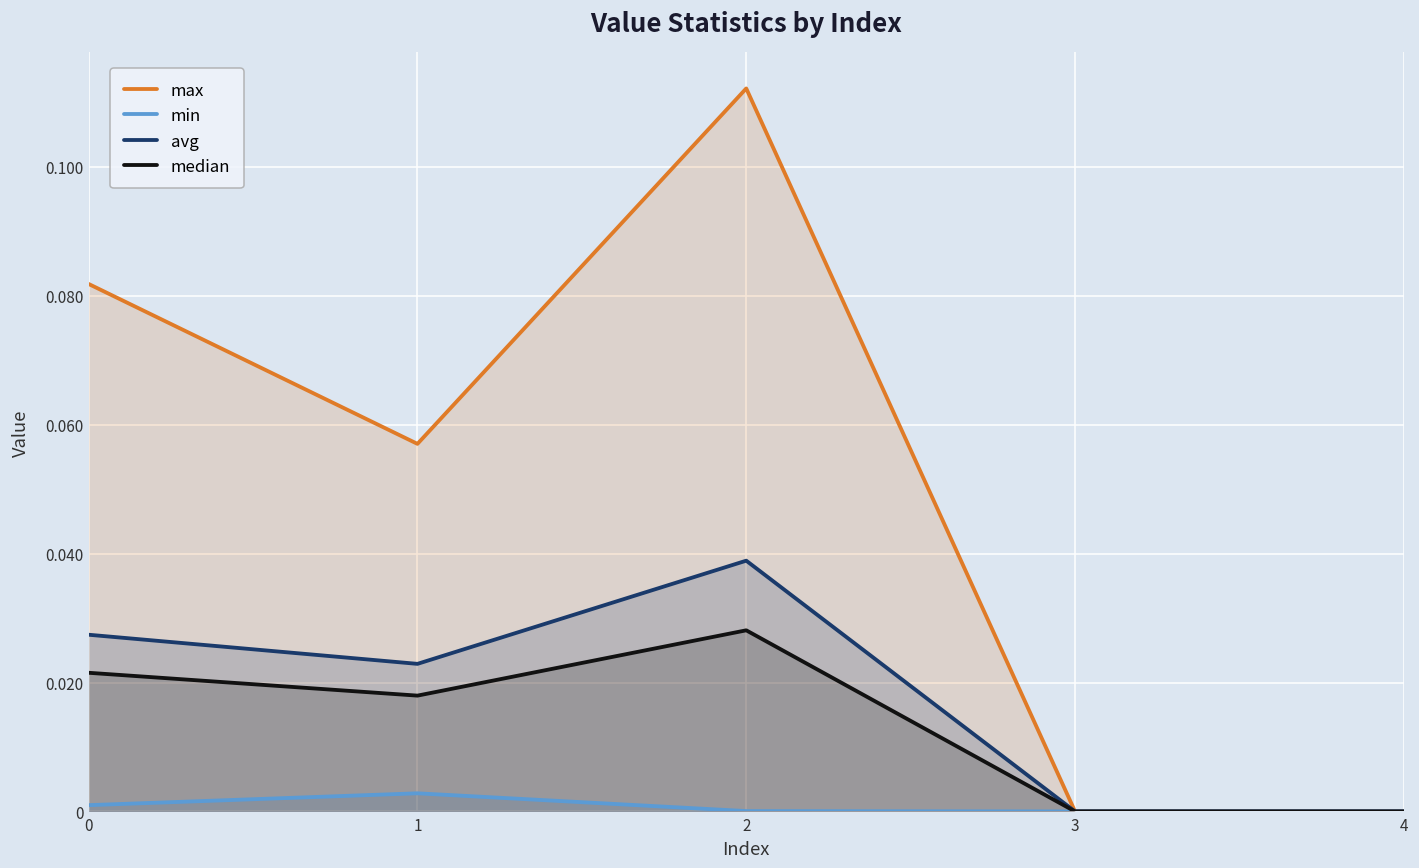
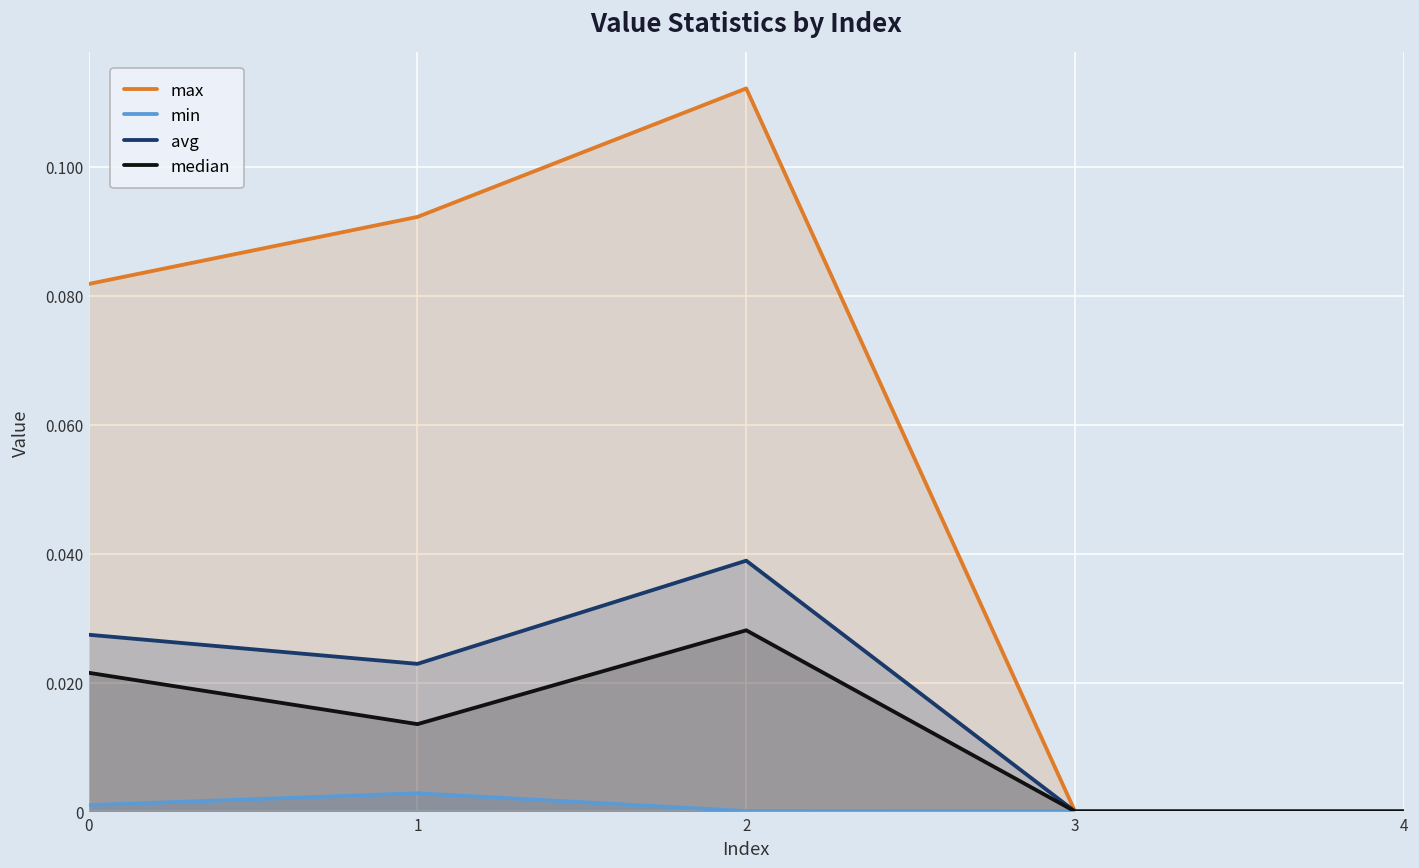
max, 1: 0.057 -> 0.092
median, 1: 0.018 -> 0.014
